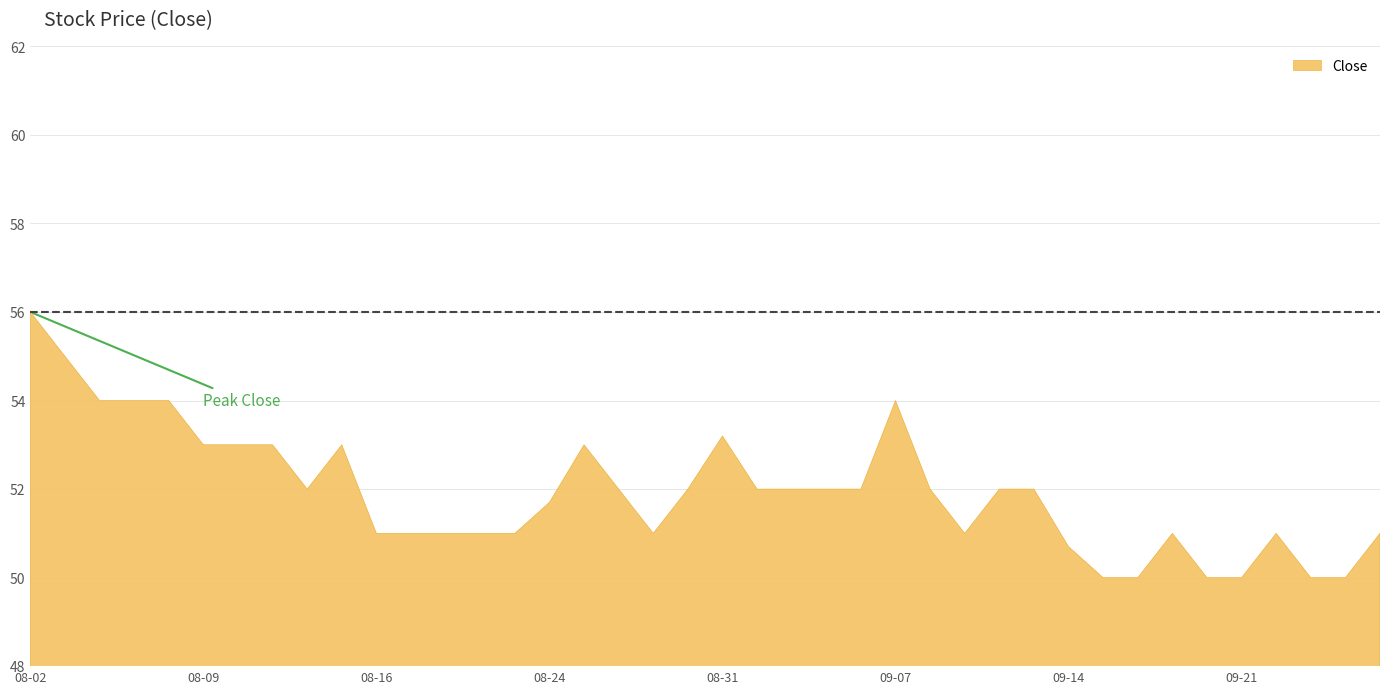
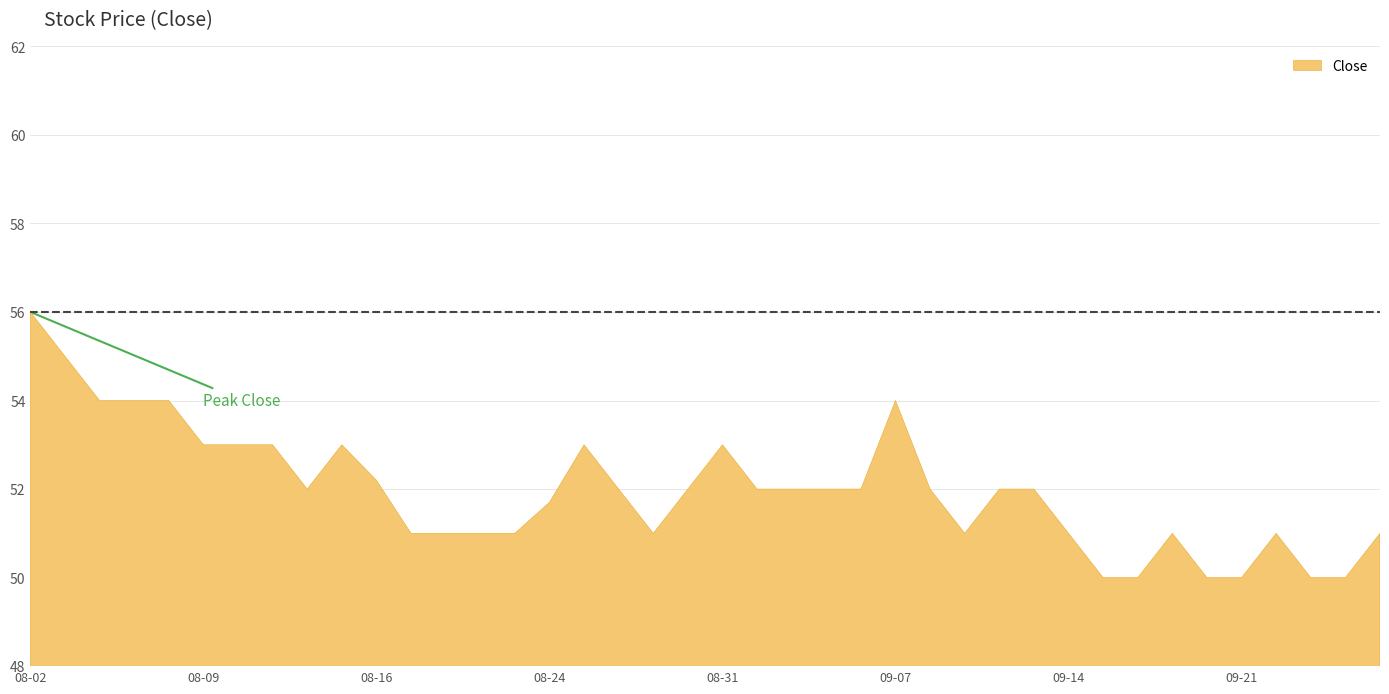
08-16: 51.0 -> 52.2
08-31: 53.2 -> 53.0
09-14: 50.7 -> 51.0
